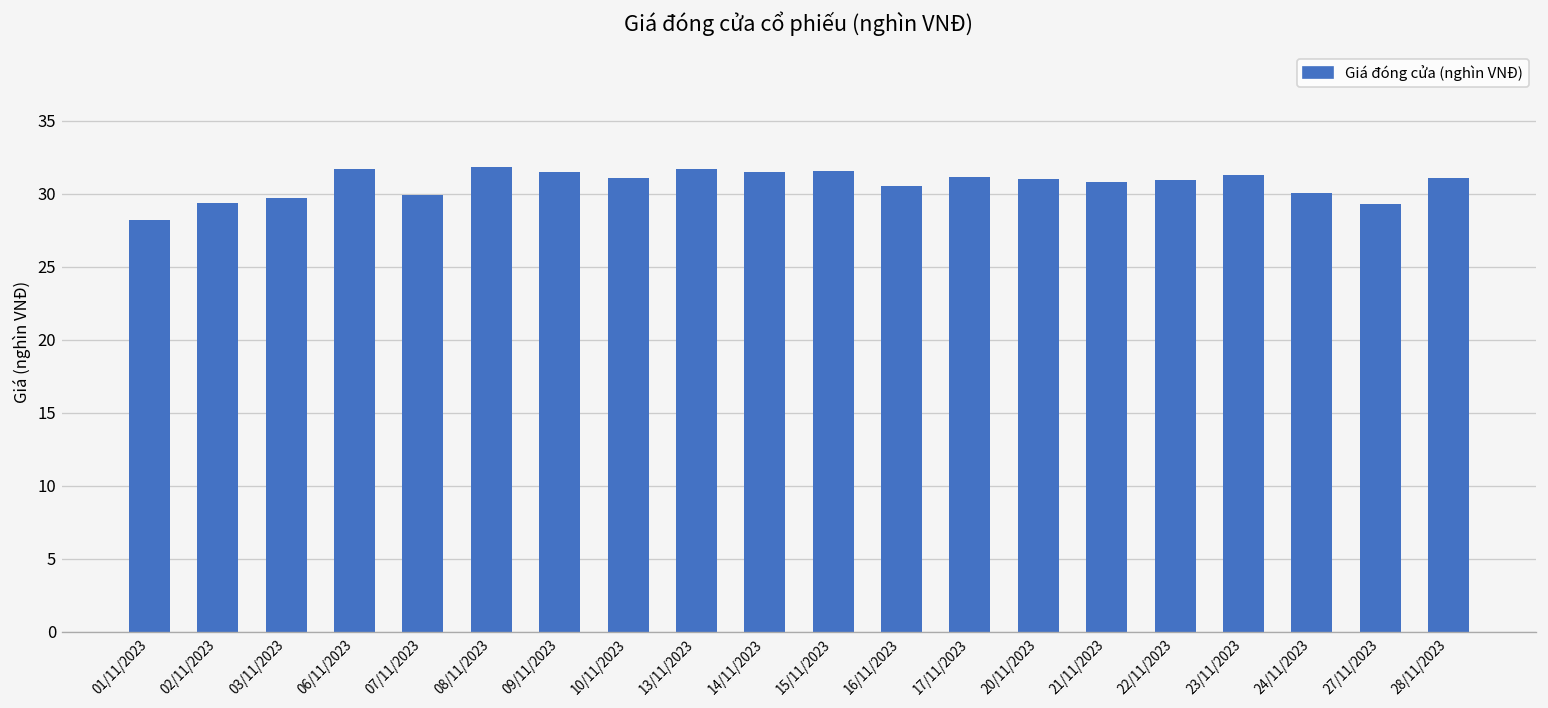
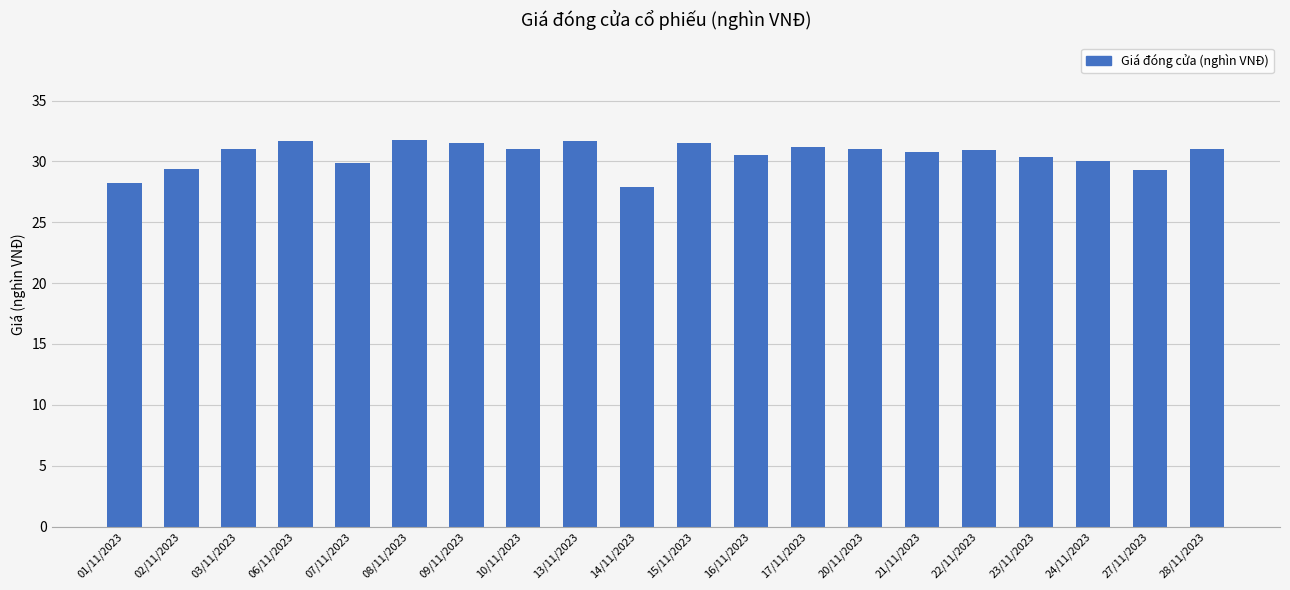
03/11/2023: 29.7 -> 31.0
14/11/2023: 31.5 -> 27.9
23/11/2023: 31.3 -> 30.4
